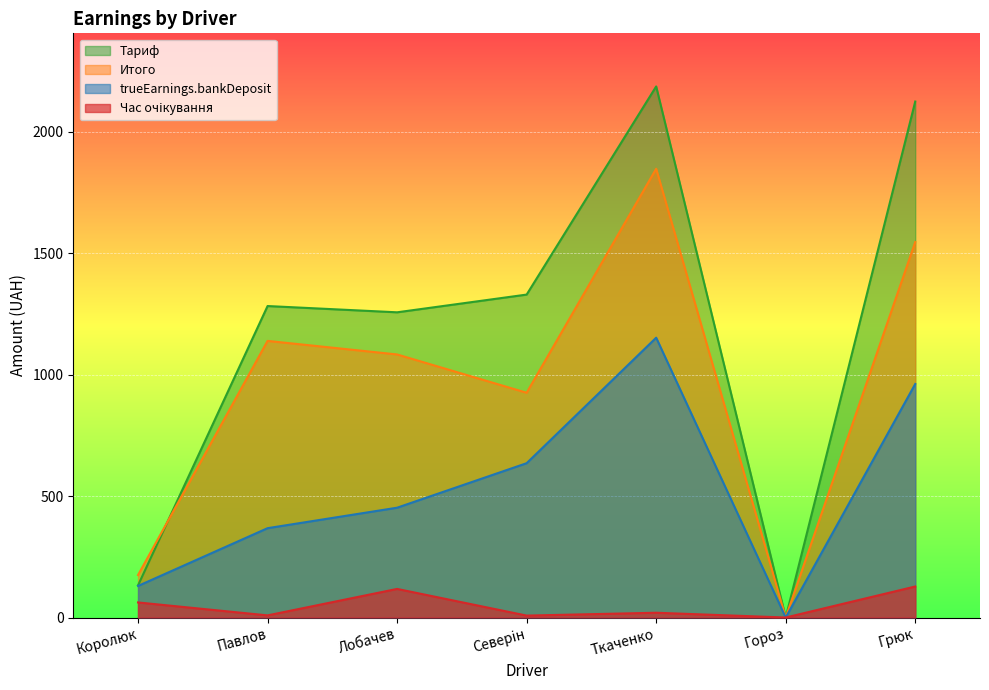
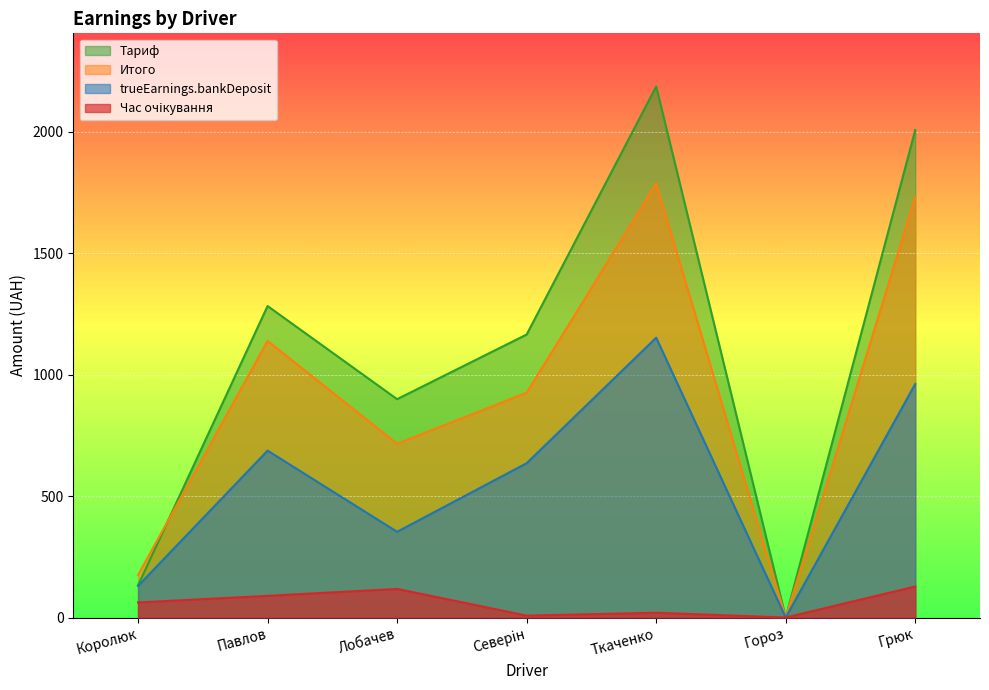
trueEarnings.bankDeposit, Павлов: 370 -> 690
Час очікування, Павлов: 10 -> 90
Тариф, Лобачев: 1260 -> 900
Итого, Лобачев: 1080 -> 720
trueEarnings.bankDeposit, Лобачев: 450 -> 350
Тариф, Северін: 1330 -> 1170
Итого, Ткаченко: 1850 -> 1790
Тариф, Грюк: 2120 -> 2010
Итого, Грюк: 1550 -> 1730
